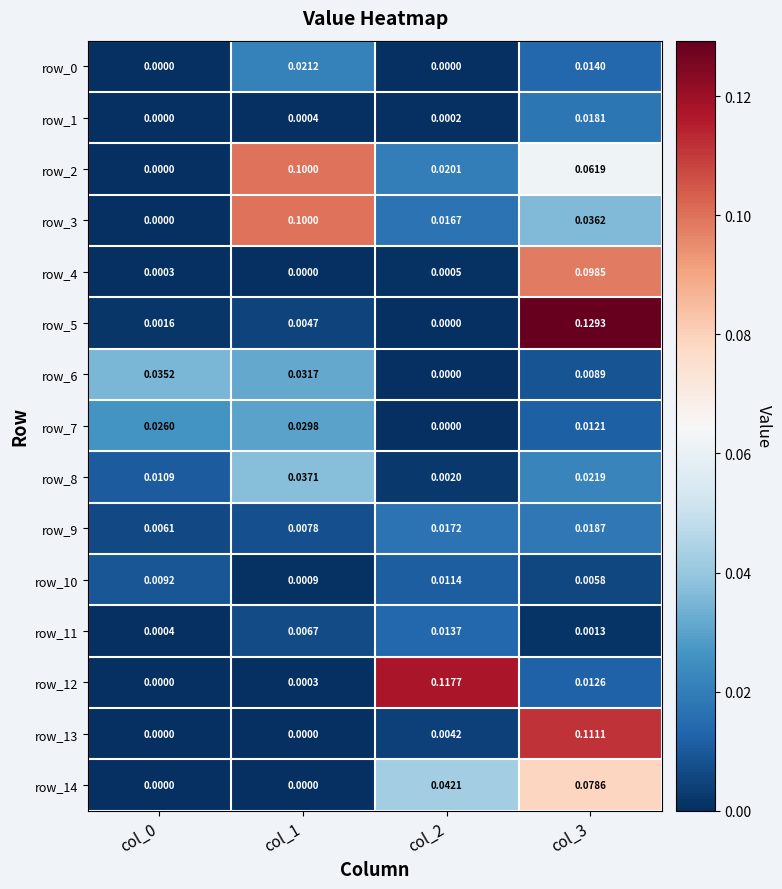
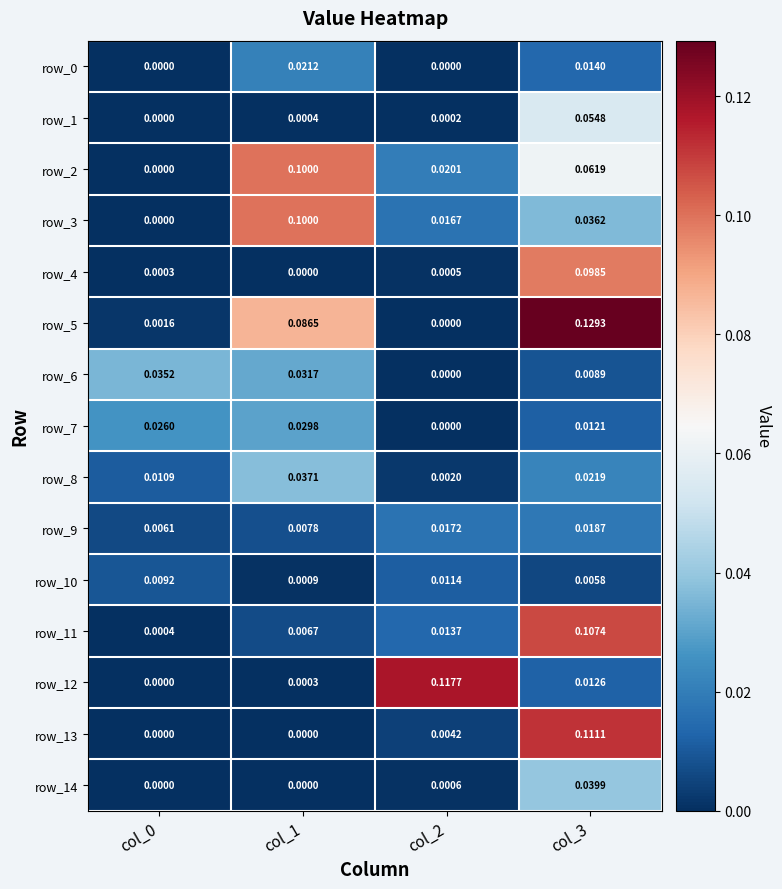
row_1, col_3: 0.0181 -> 0.0548
row_5, col_1: 0.0047 -> 0.0865
row_11, col_3: 0.0013 -> 0.1074
row_14, col_2: 0.0421 -> 0.0006
row_14, col_3: 0.0786 -> 0.0399
